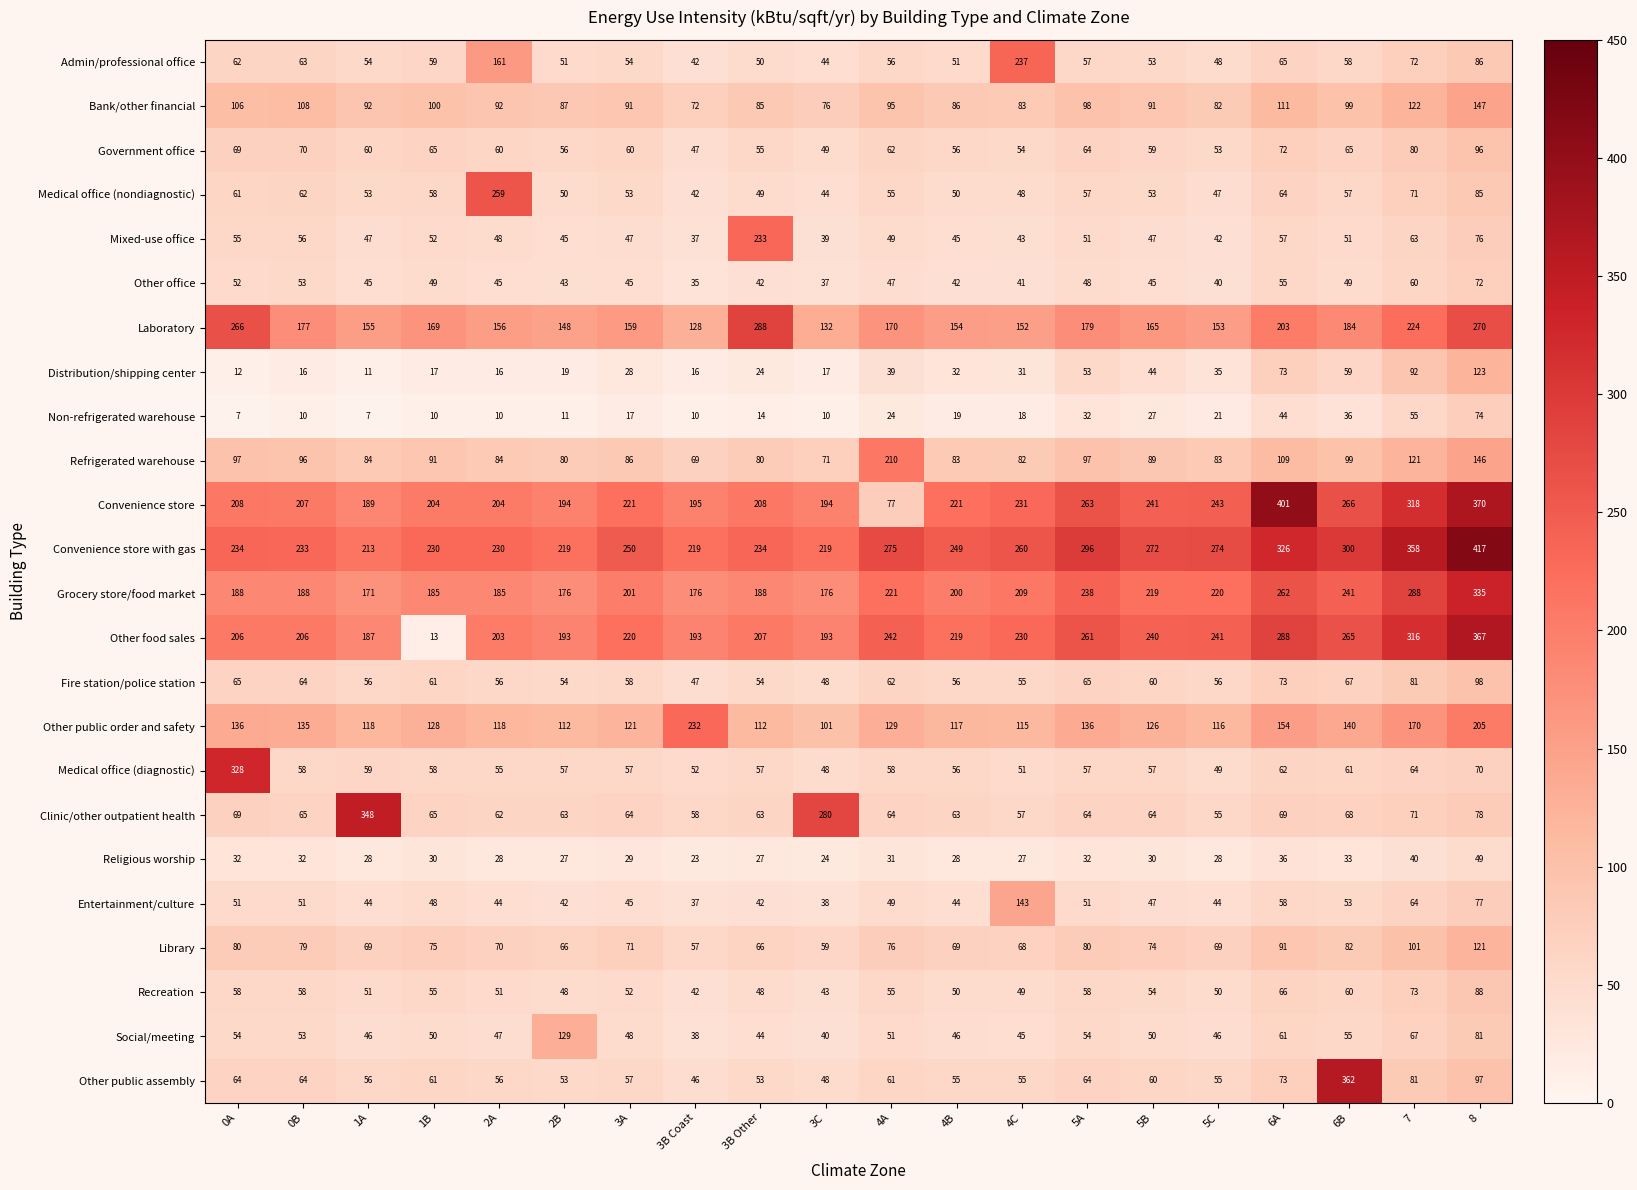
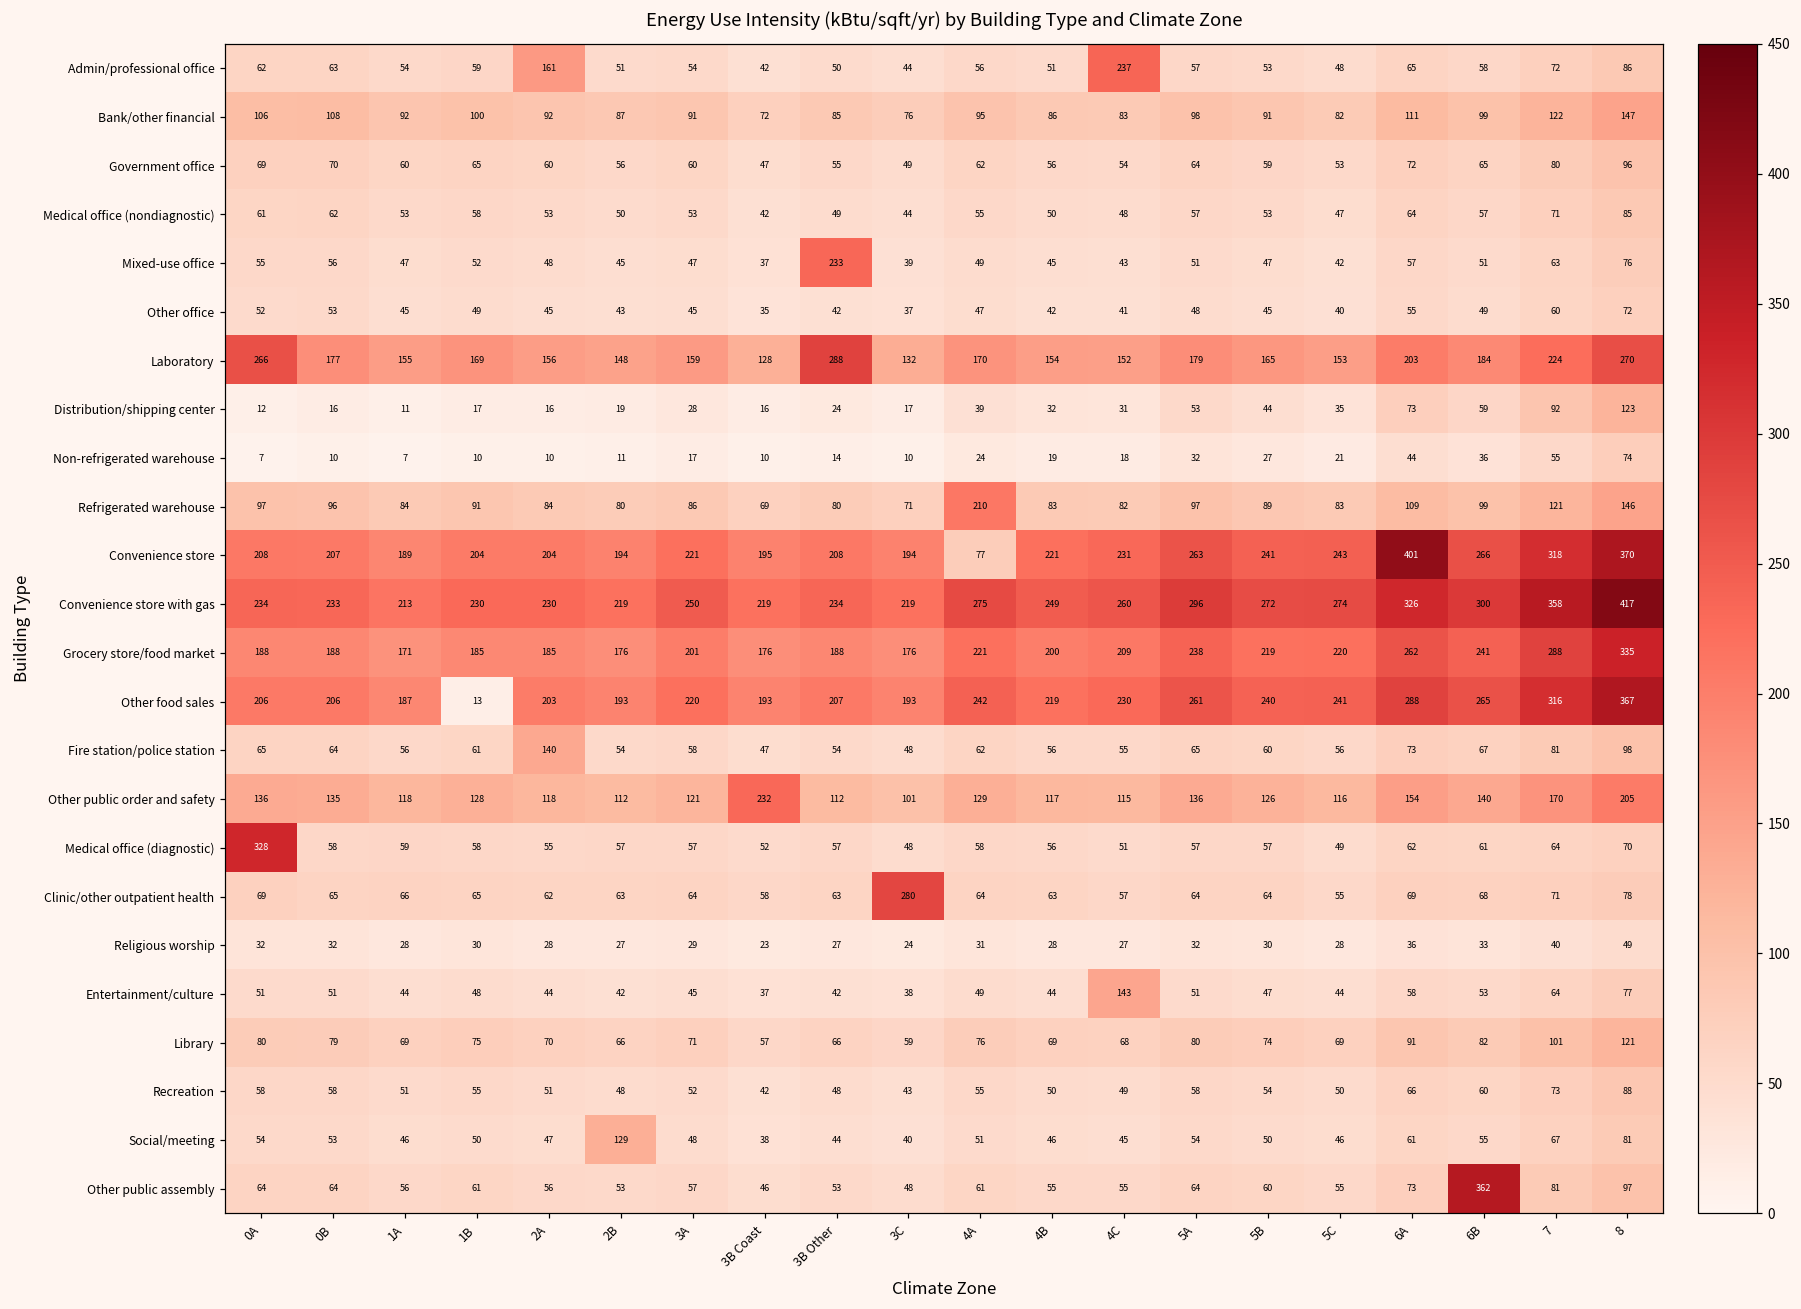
Medical office (nondiagnostic), 2A: 259 -> 53
Fire station/police station, 2A: 56 -> 140
Clinic/other outpatient health, 1A: 348 -> 66
